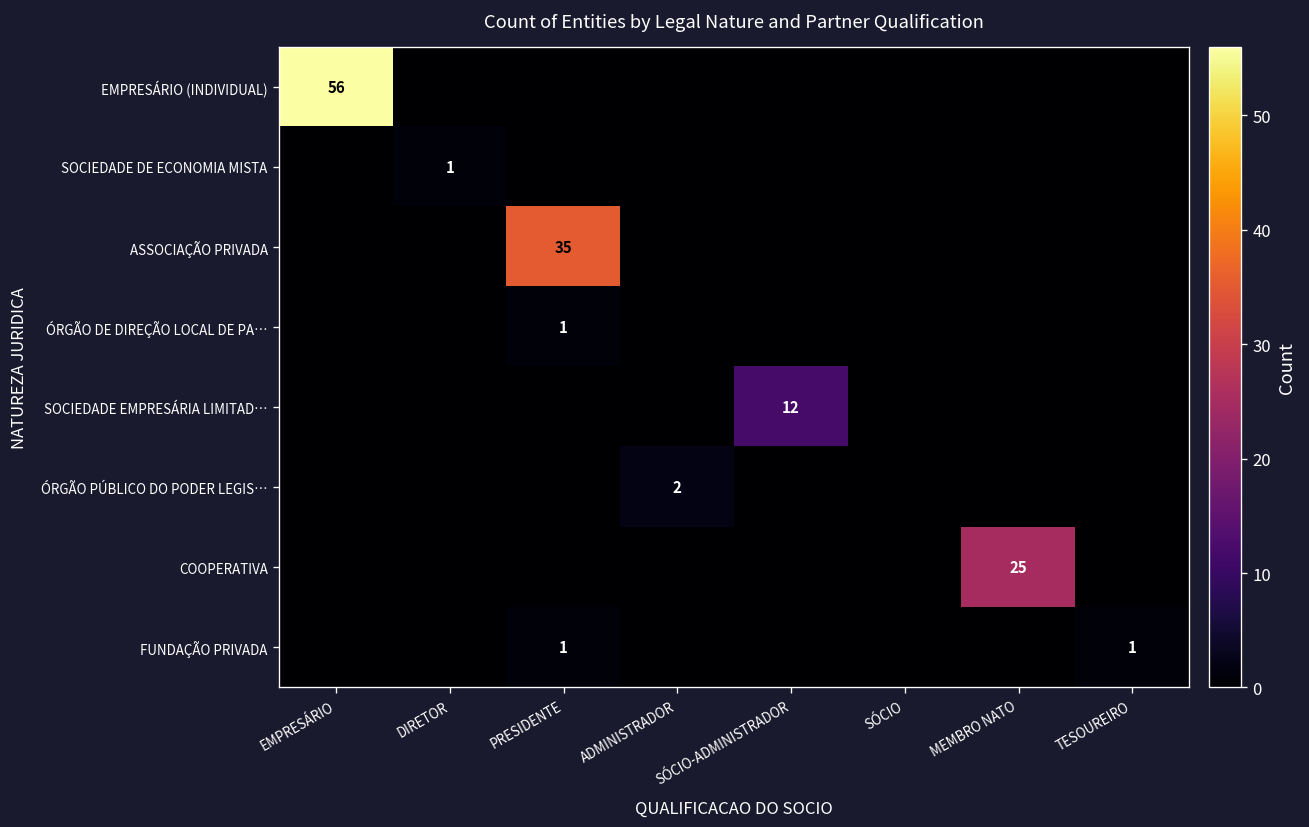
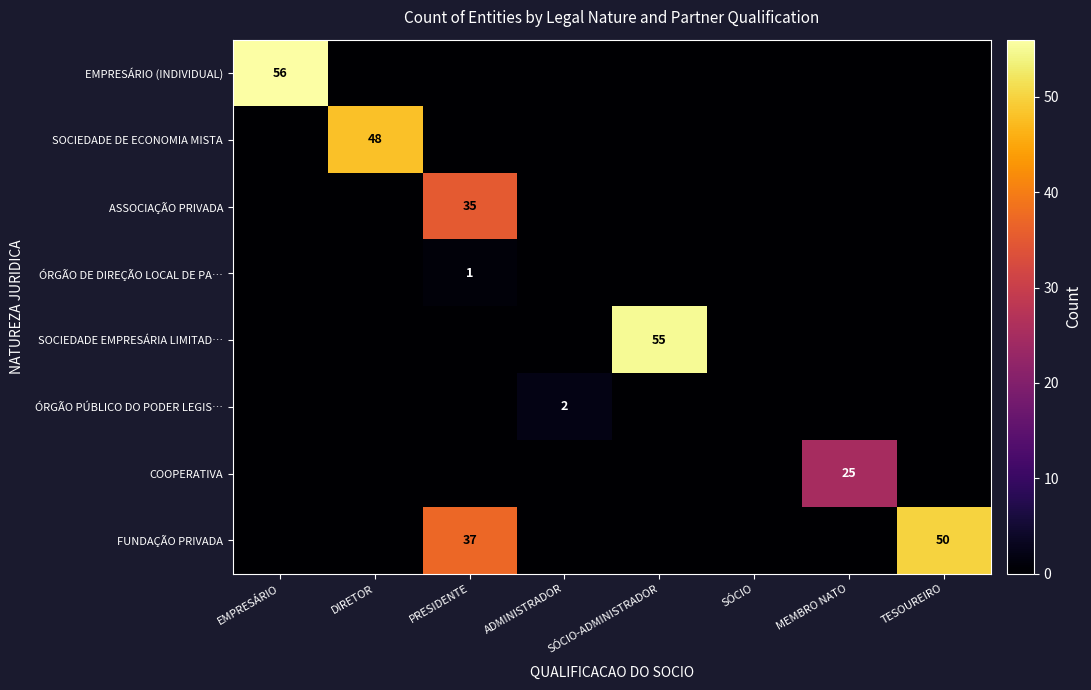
SOCIEDADE DE ECONOMIA MISTA, DIRETOR: 1 -> 48
SOCIEDADE EMPRESÁRIA LIMITAD…, SÓCIO-ADMINISTRADOR: 12 -> 55
FUNDAÇÃO PRIVADA, PRESIDENTE: 1 -> 37
FUNDAÇÃO PRIVADA, TESOUREIRO: 1 -> 50
